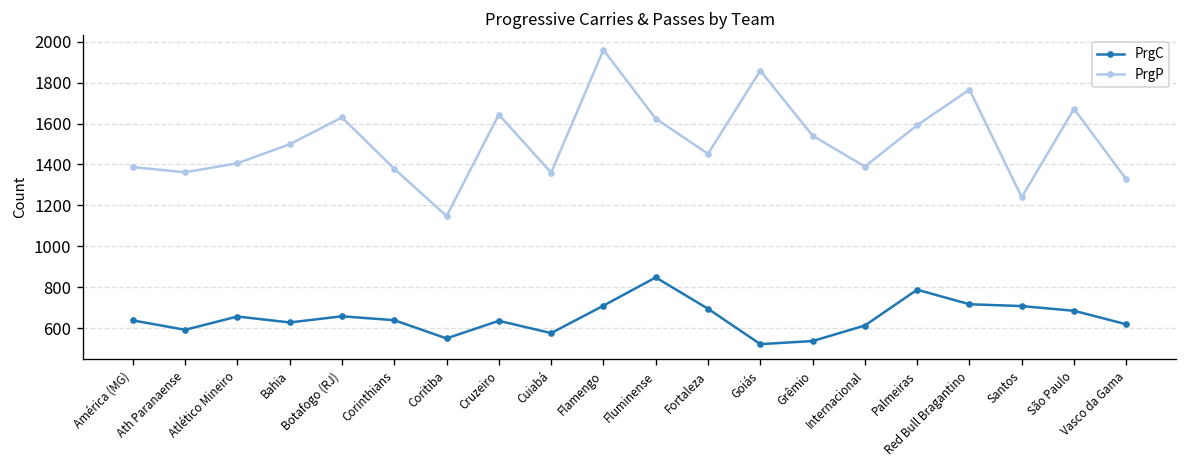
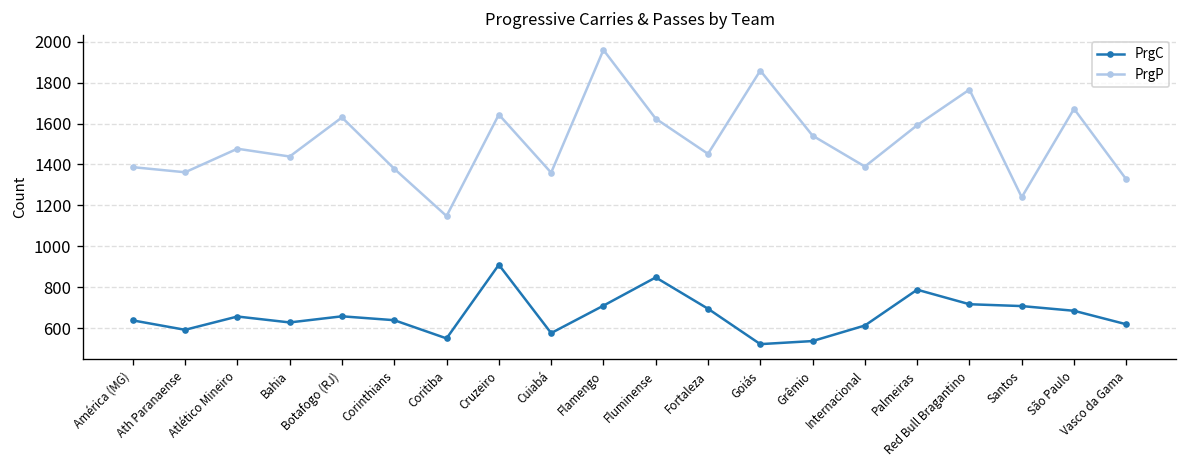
PrgP, Atlético Mineiro: 1410 -> 1480
PrgP, Bahia: 1500 -> 1440
PrgC, Cruzeiro: 640 -> 910
